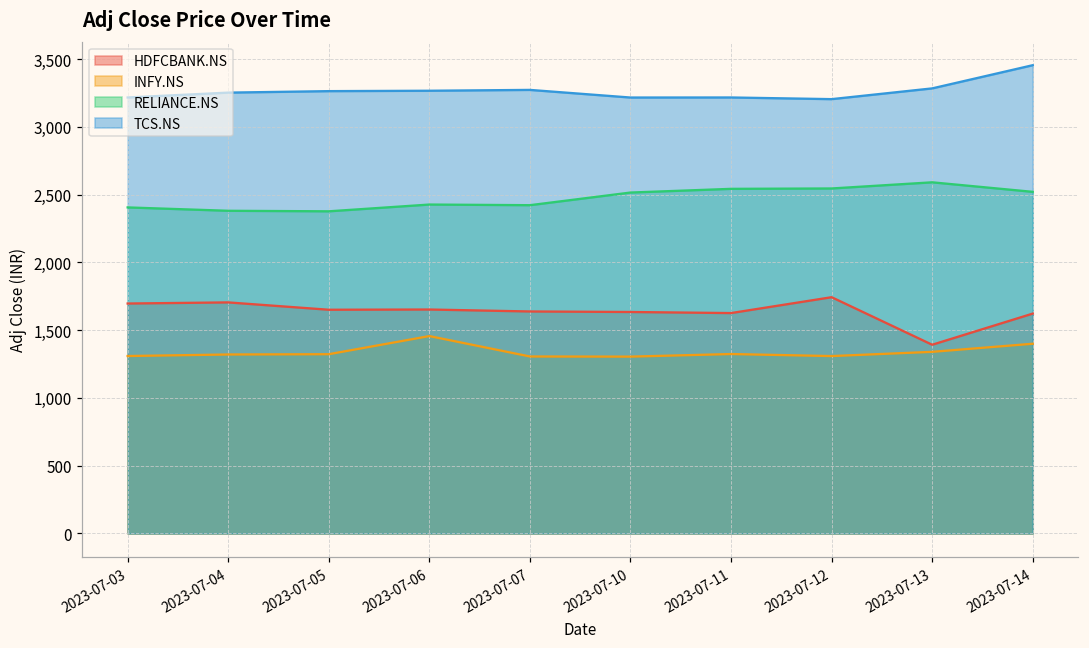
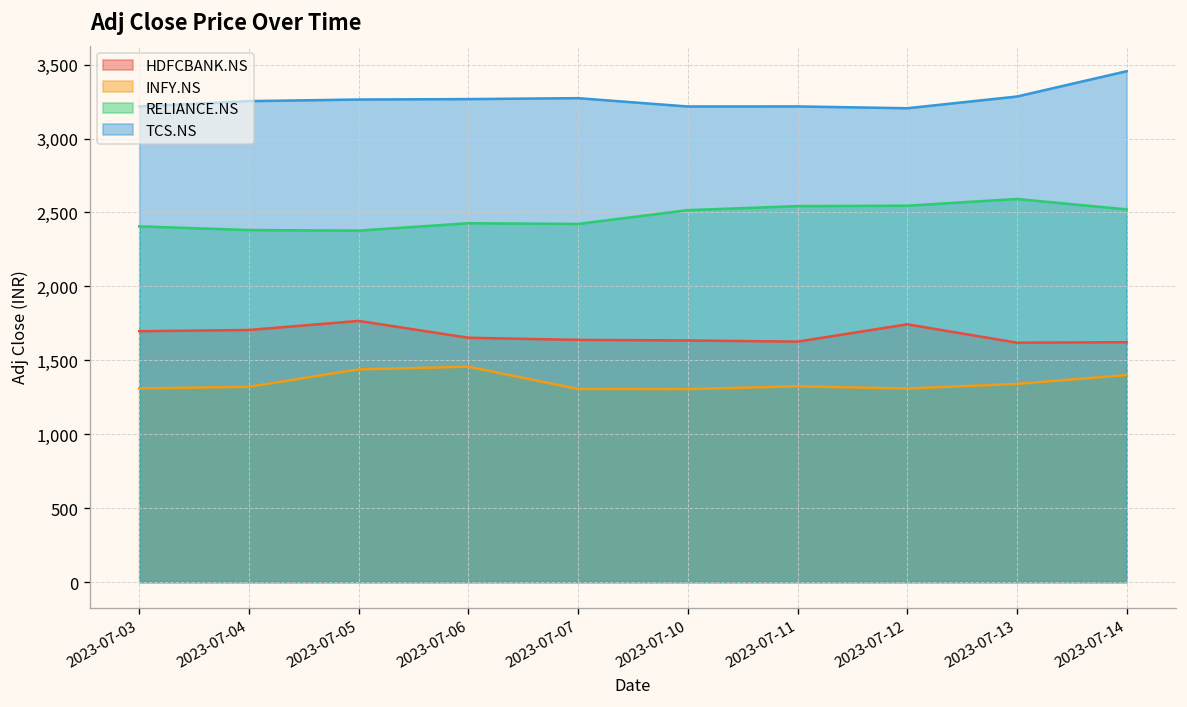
HDFCBANK.NS, 2023-07-05: 1,650 -> 1,770
INFY.NS, 2023-07-05: 1,320 -> 1,440
HDFCBANK.NS, 2023-07-13: 1,390 -> 1,620
